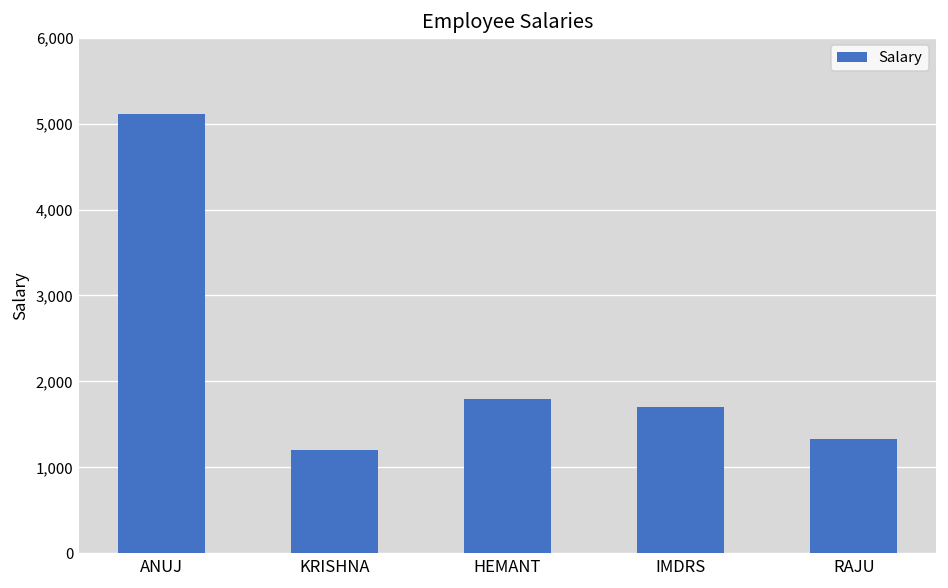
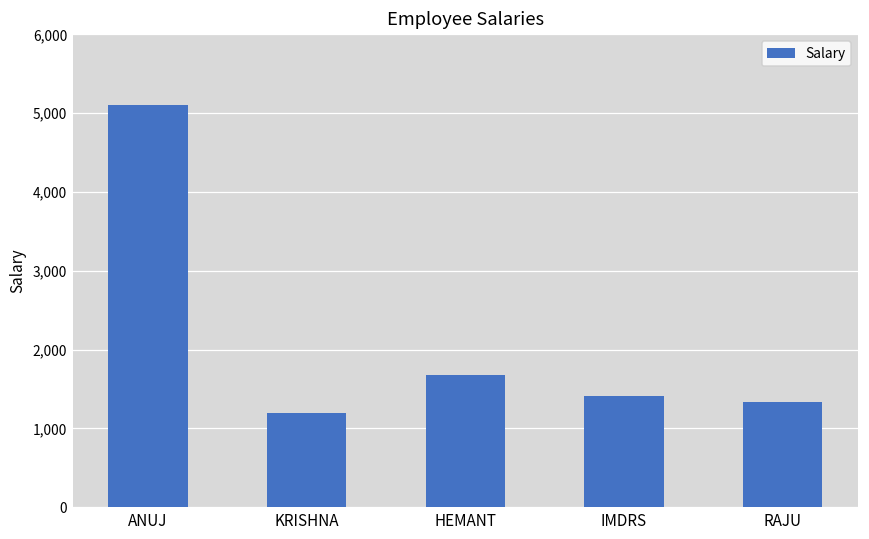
HEMANT: 1,800 -> 1,700
IMDRS: 1,700 -> 1,400
